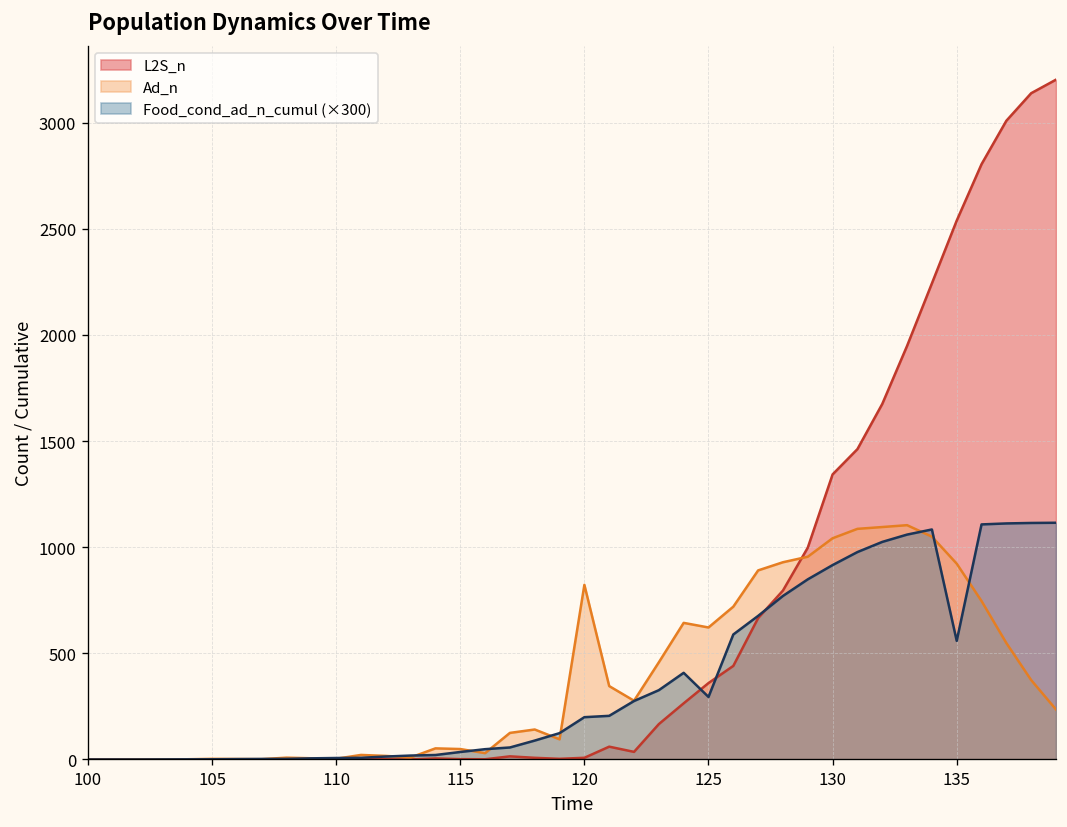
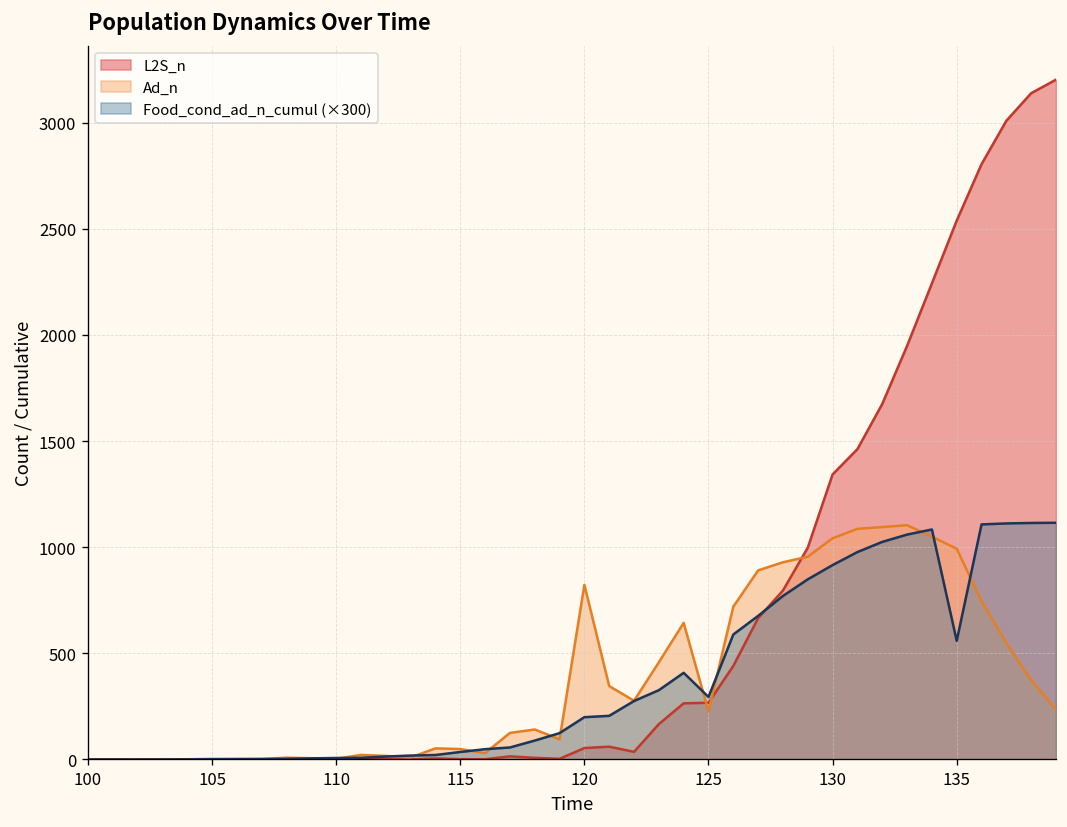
L2S_n, 120: 10 -> 50
L2S_n, 125: 360 -> 270
Ad_n, 125: 620 -> 230
Ad_n, 135: 920 -> 990
